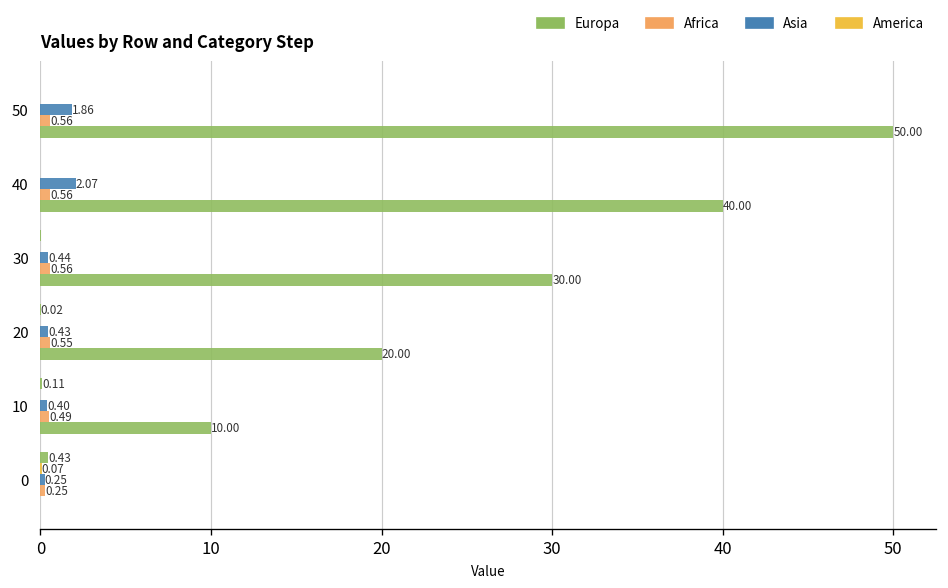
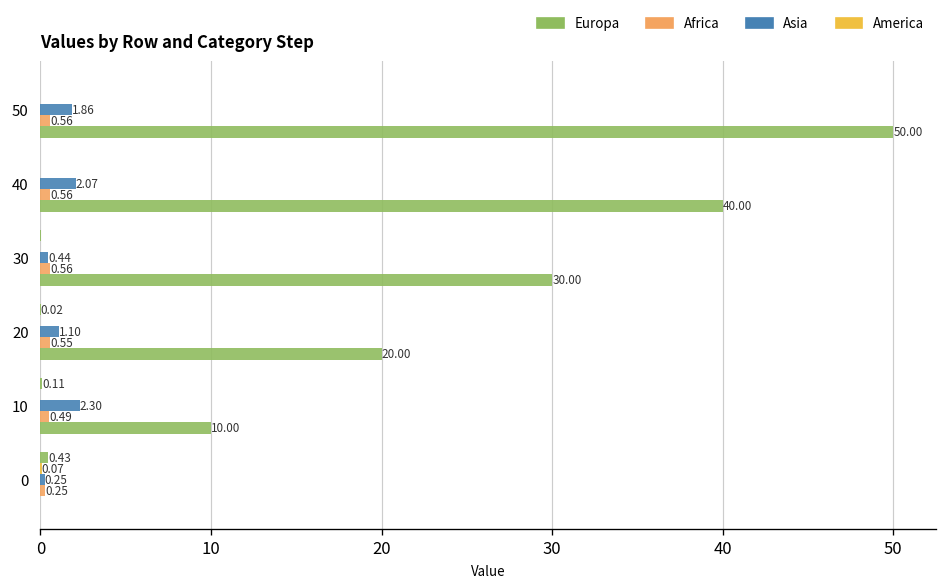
Asia, 20: 0.43 -> 1.10
Asia, 10: 0.40 -> 2.30
